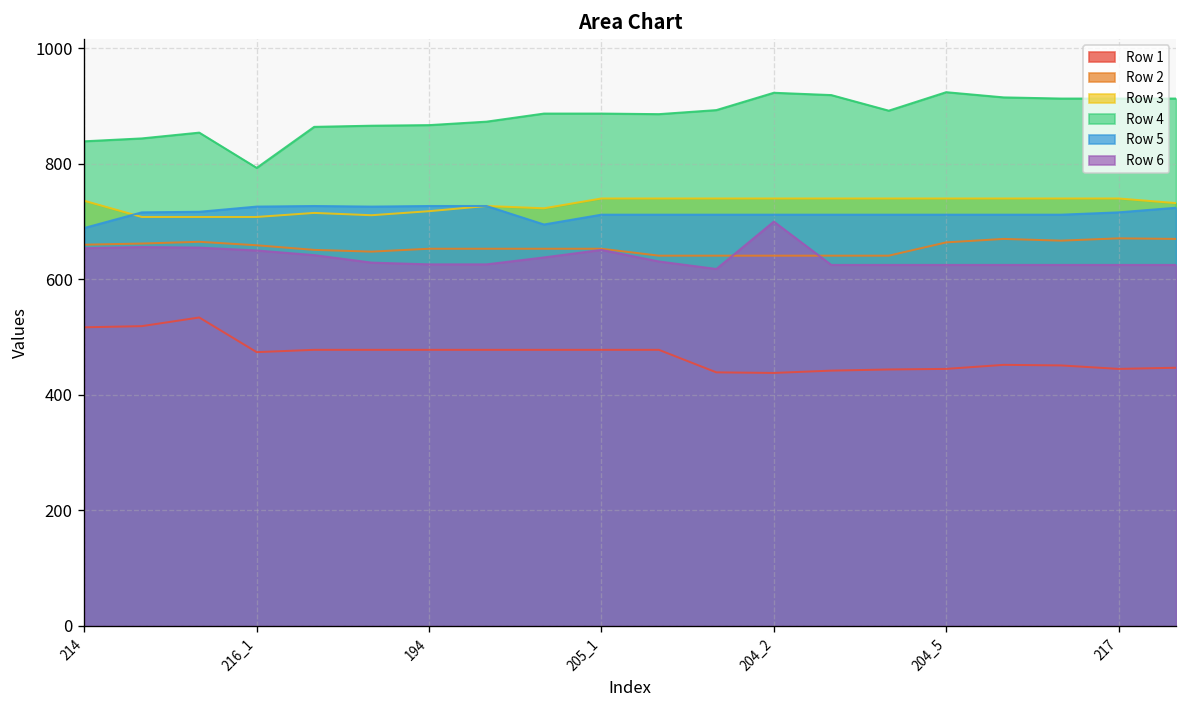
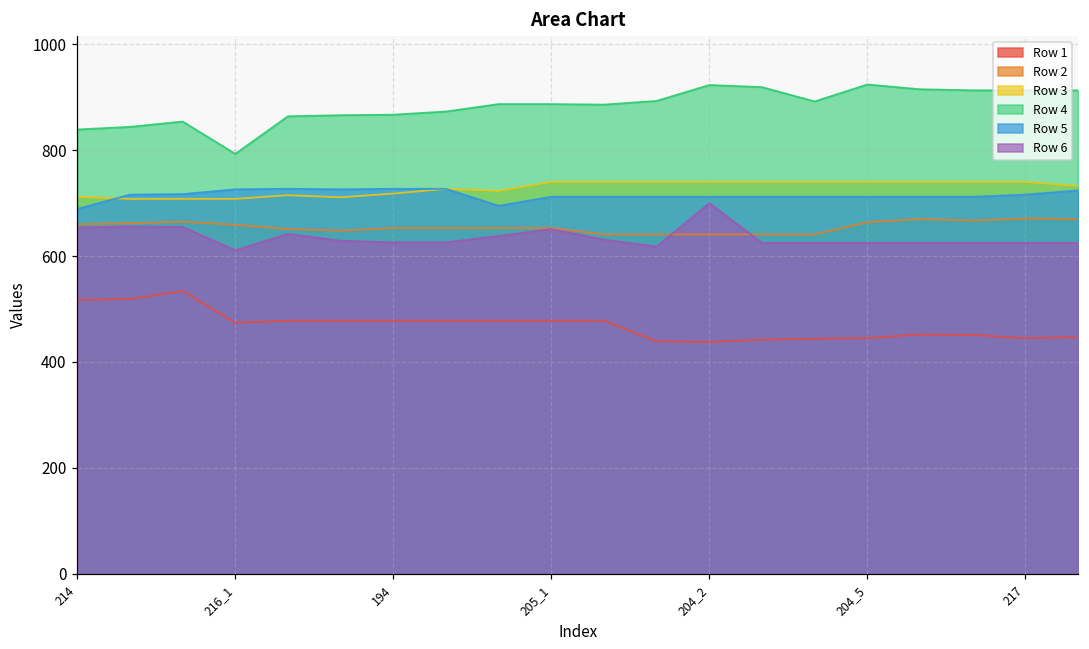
Row 3, 214: 740 -> 710
Row 6, 216_1: 650 -> 610
